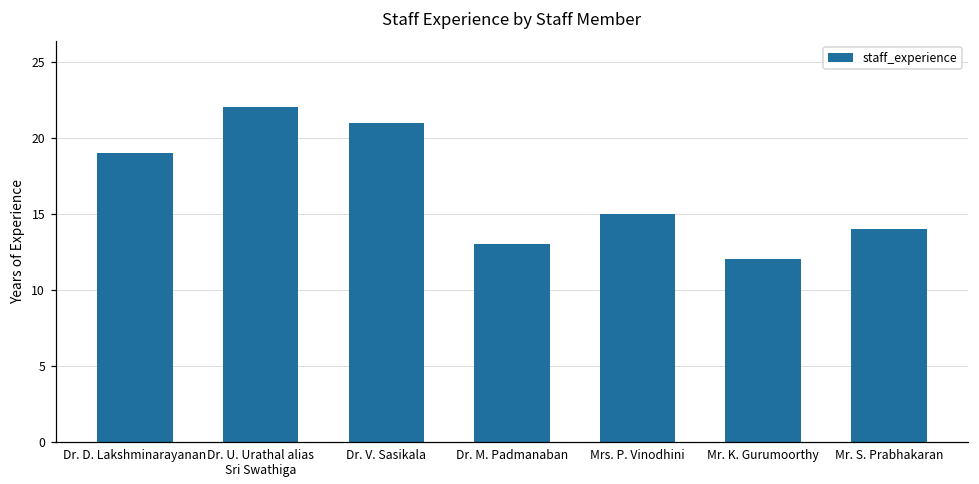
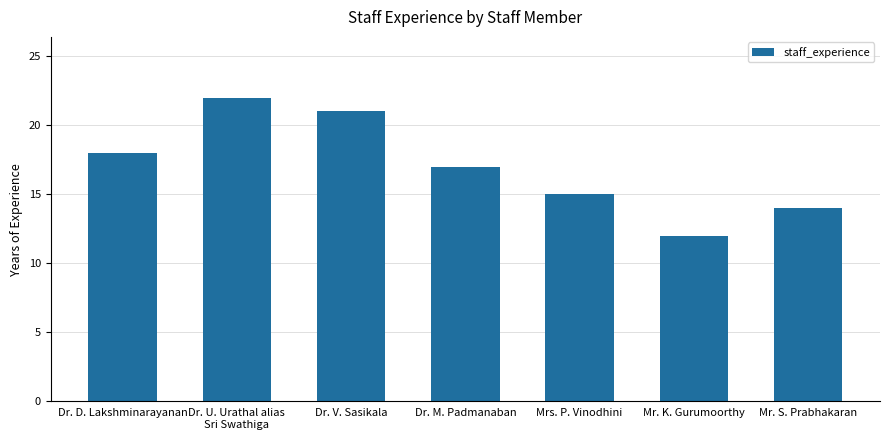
Dr. D. Lakshminarayanan: 19 -> 18
Dr. M. Padmanaban: 13 -> 17
